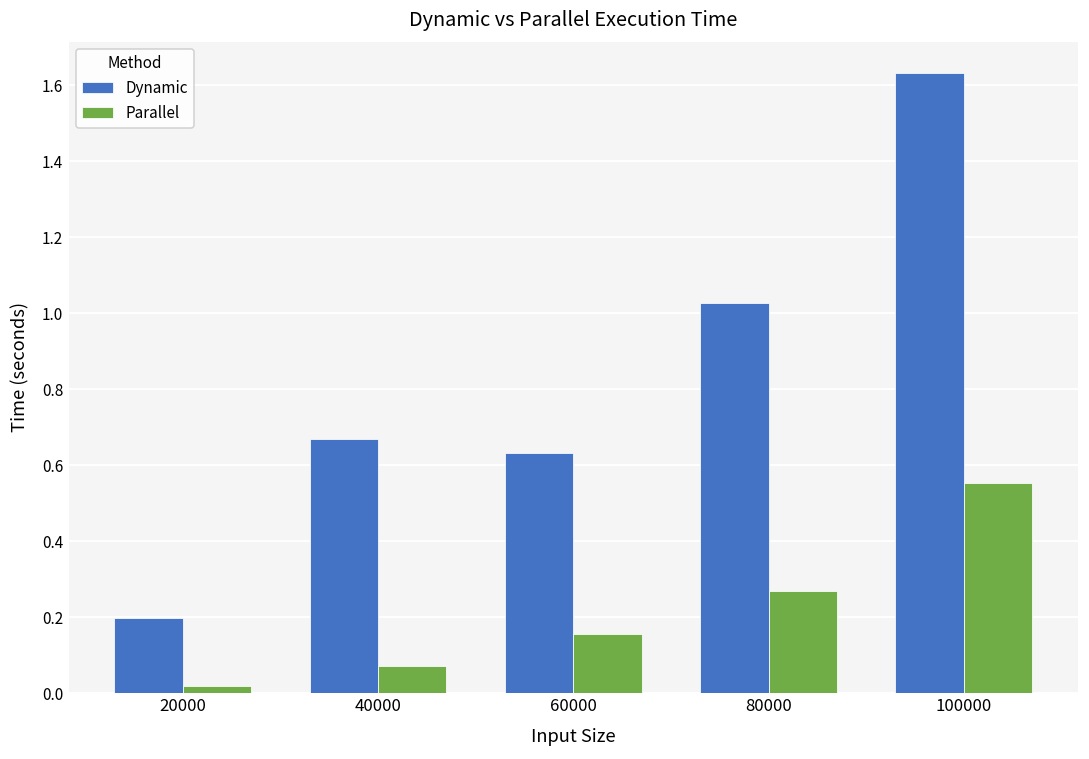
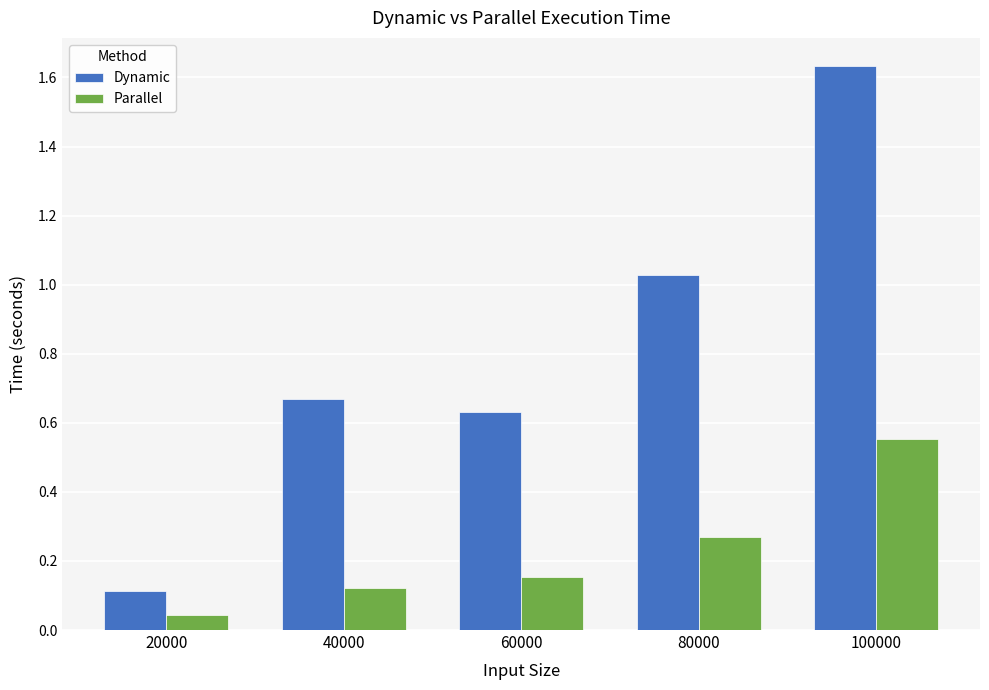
Dynamic, 20000: 0.20 -> 0.11
Parallel, 20000: 0.02 -> 0.04
Parallel, 40000: 0.07 -> 0.12
